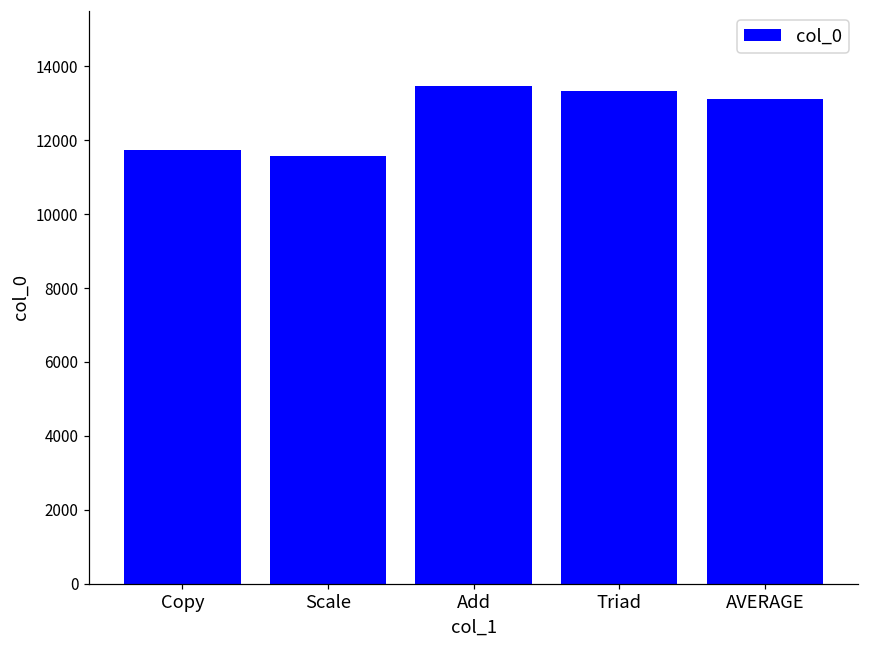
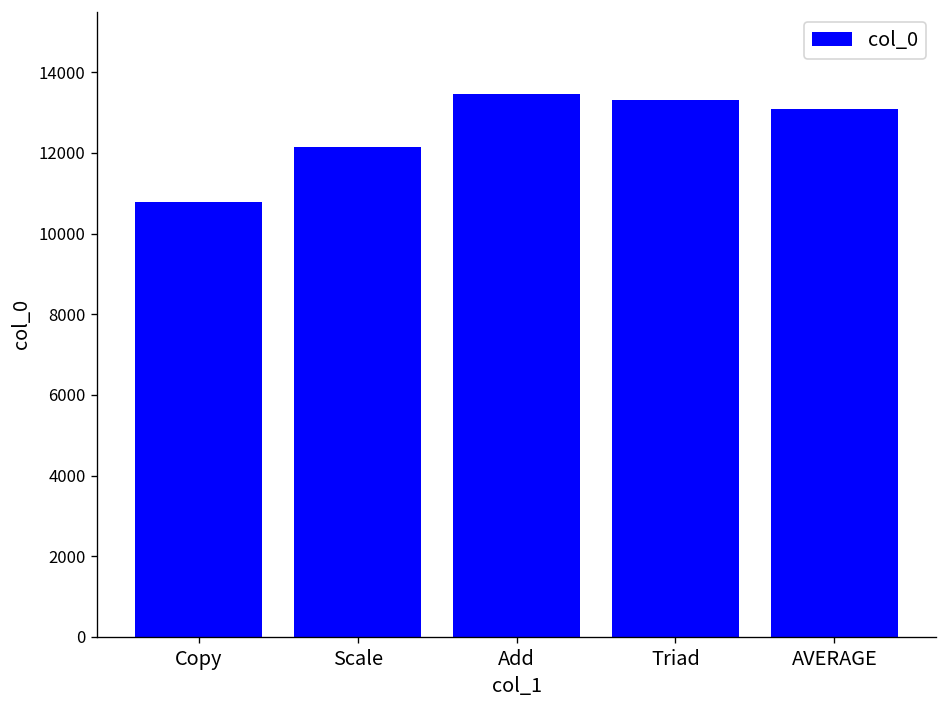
Copy: 11700 -> 10800
Scale: 11600 -> 12100
